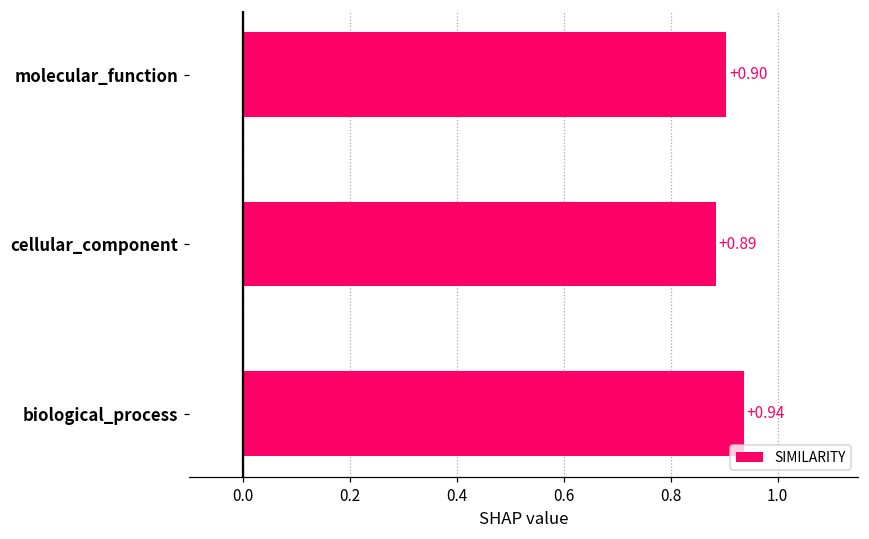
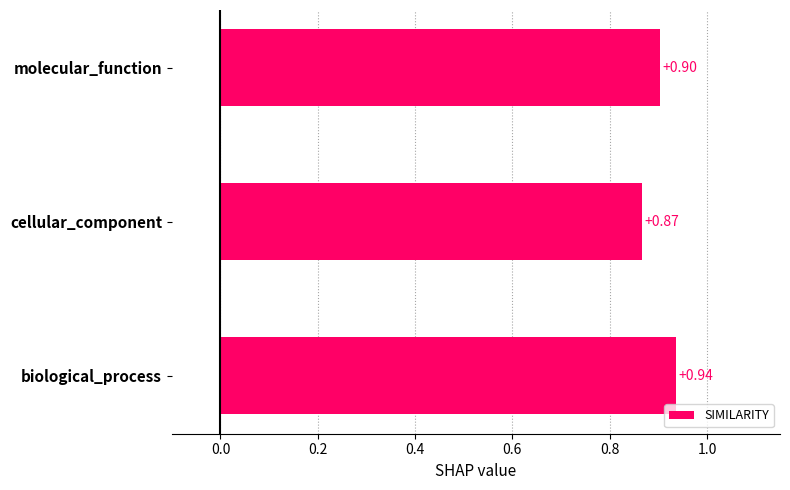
cellular_component: +0.89 -> +0.87
